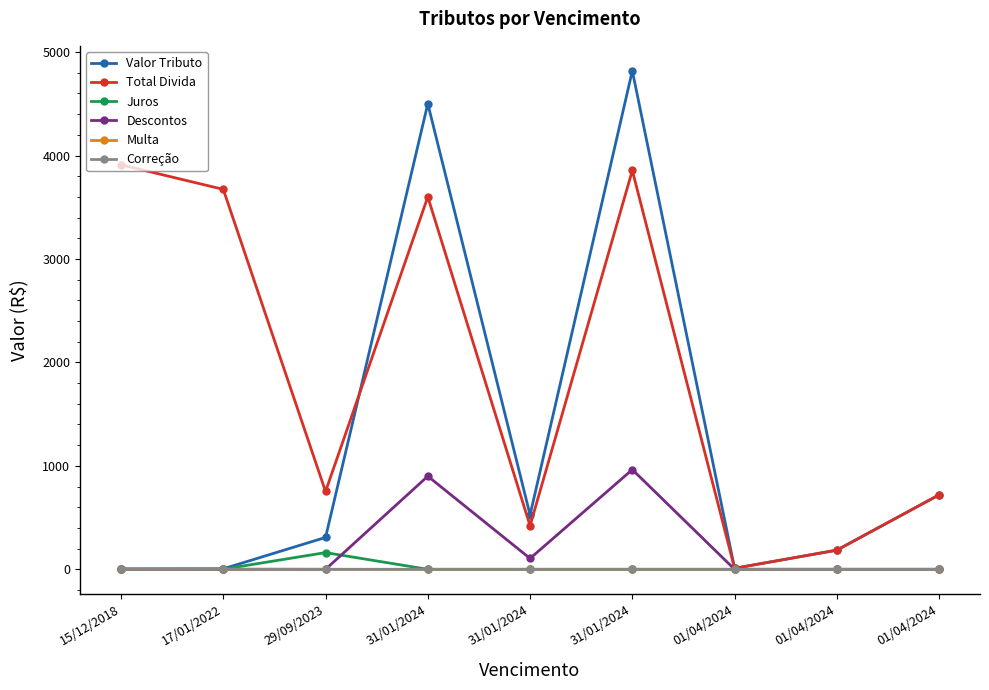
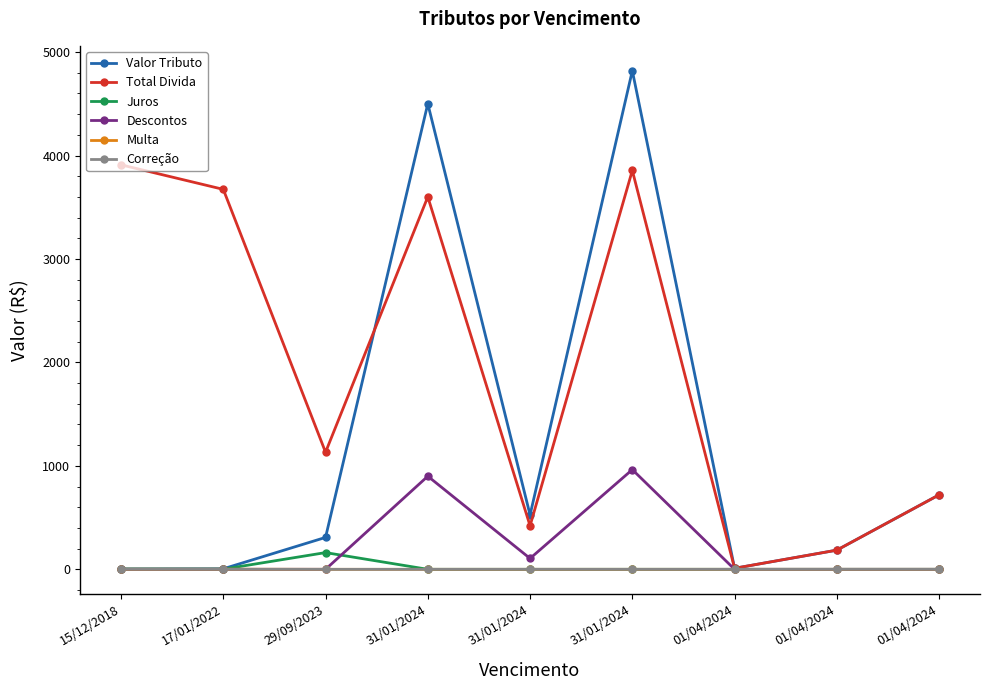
Total Divida, 29/09/2023: 750 -> 1130
